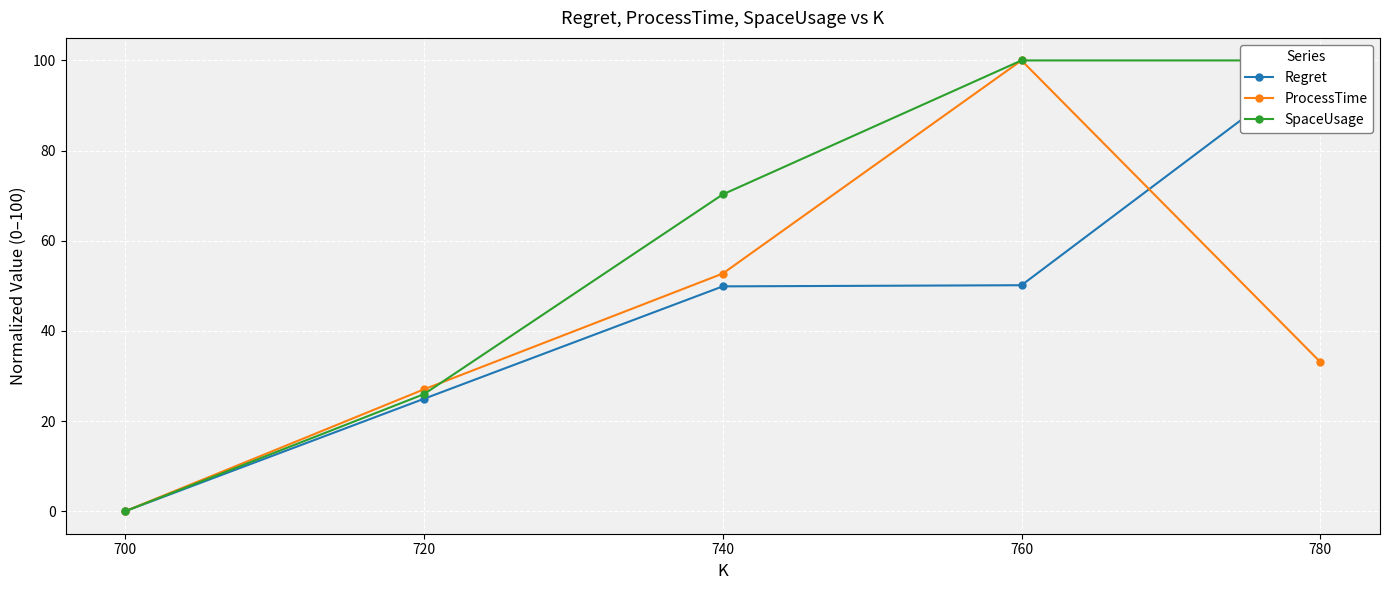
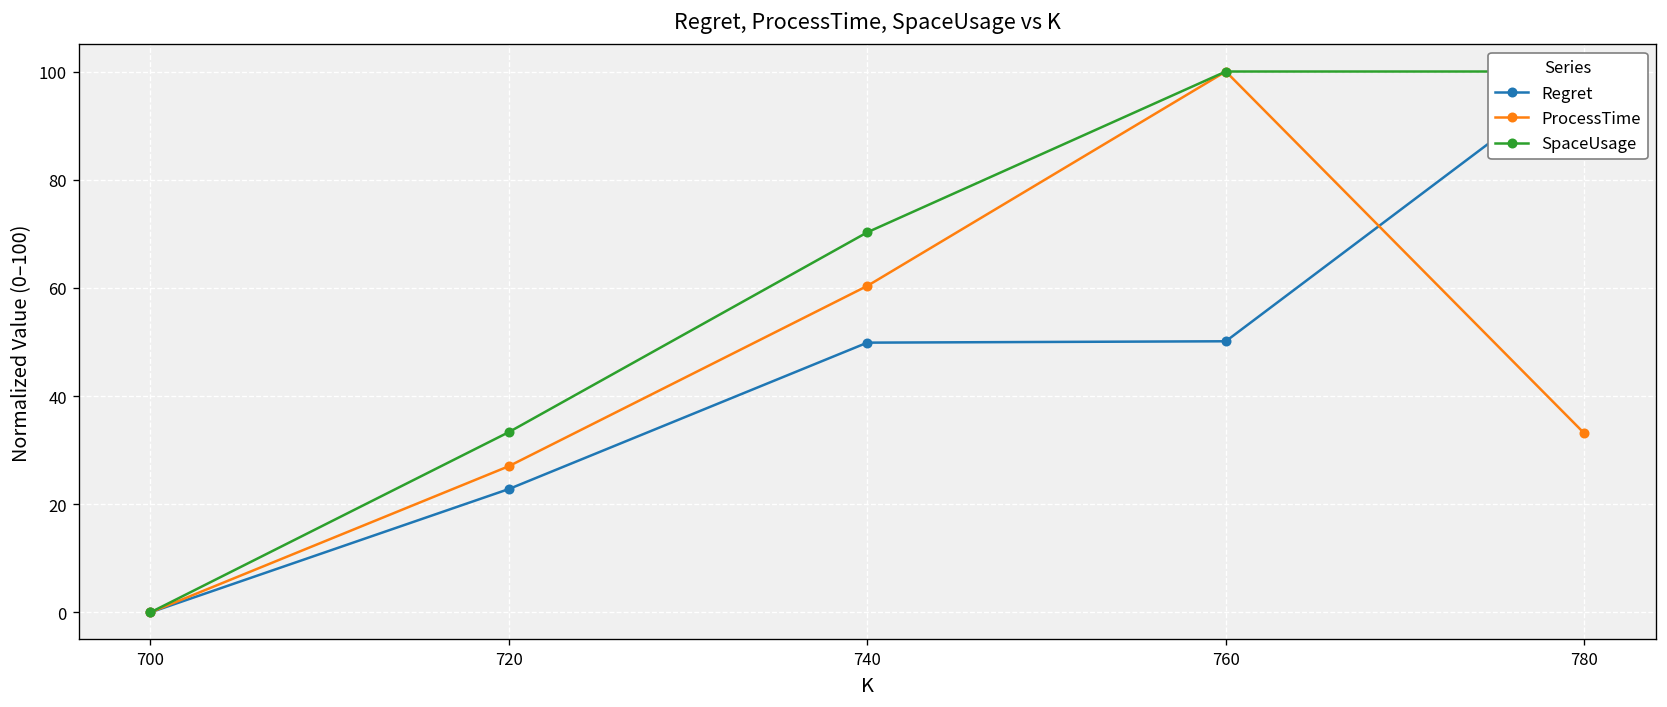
Regret, 720: 25 -> 23
SpaceUsage, 720: 26 -> 33
ProcessTime, 740: 53 -> 60
